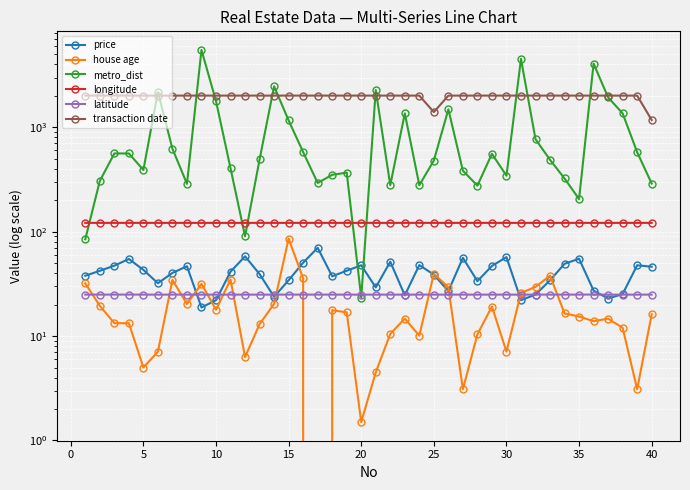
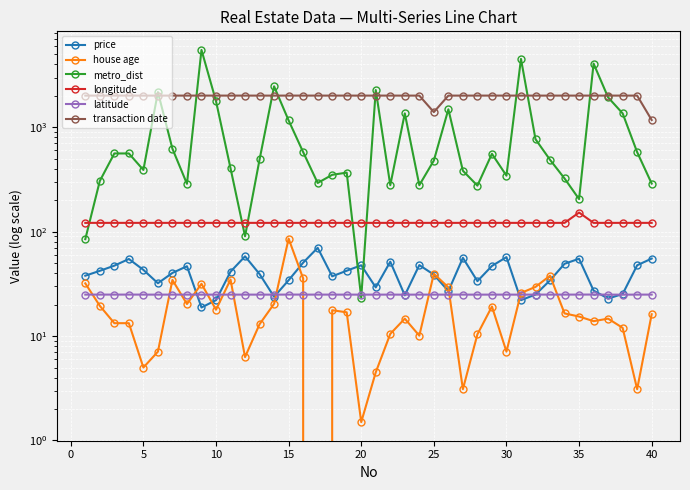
longitude, 35: 120 -> 150
price, 40: 50 -> 60
